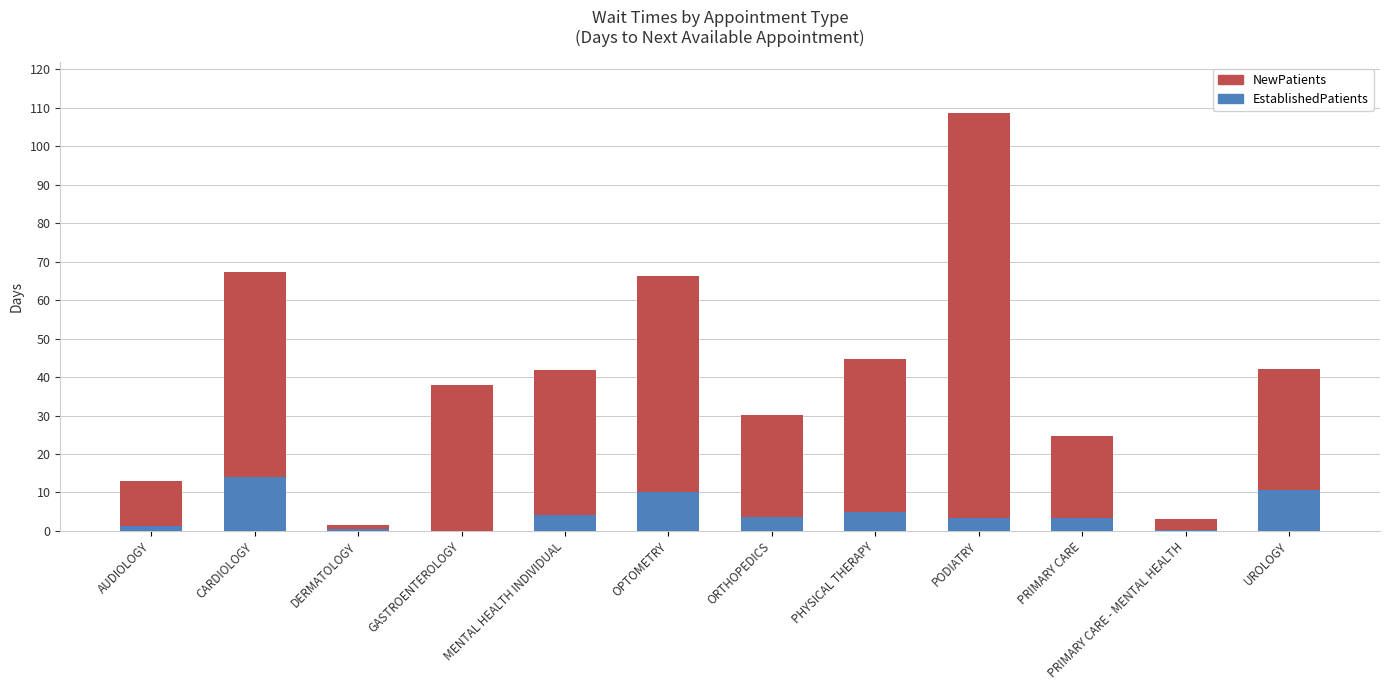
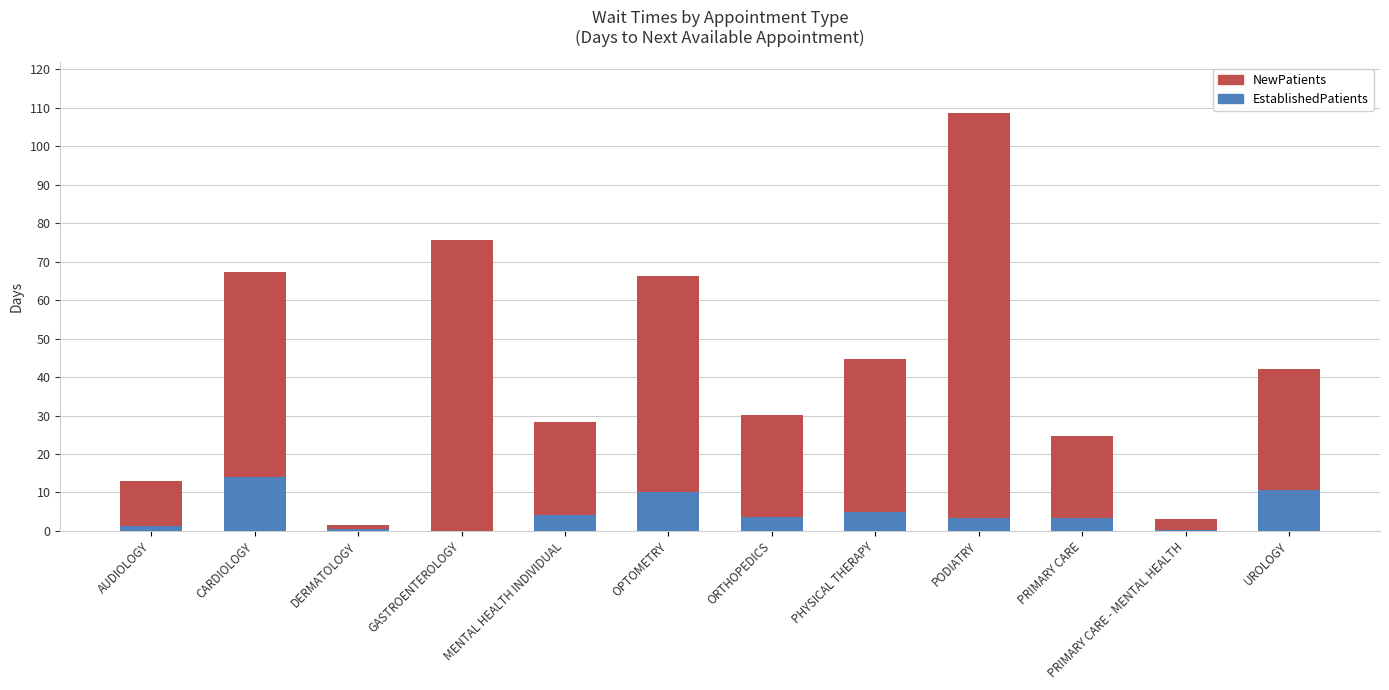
NewPatients, GASTROENTEROLOGY: 38 -> 76
NewPatients, MENTAL HEALTH INDIVIDUAL: 38 -> 24
